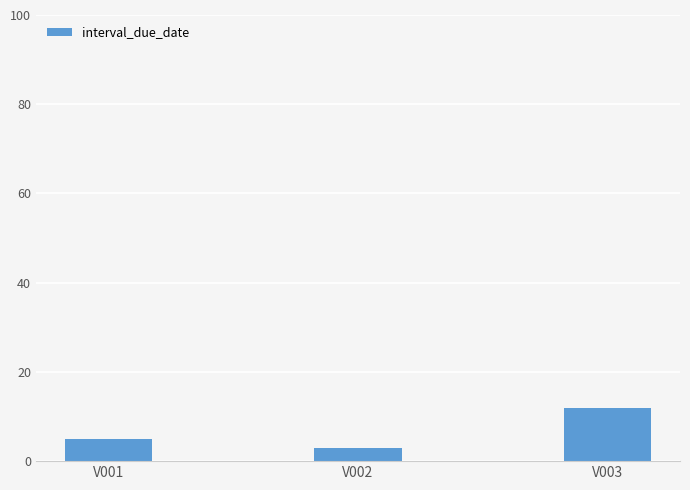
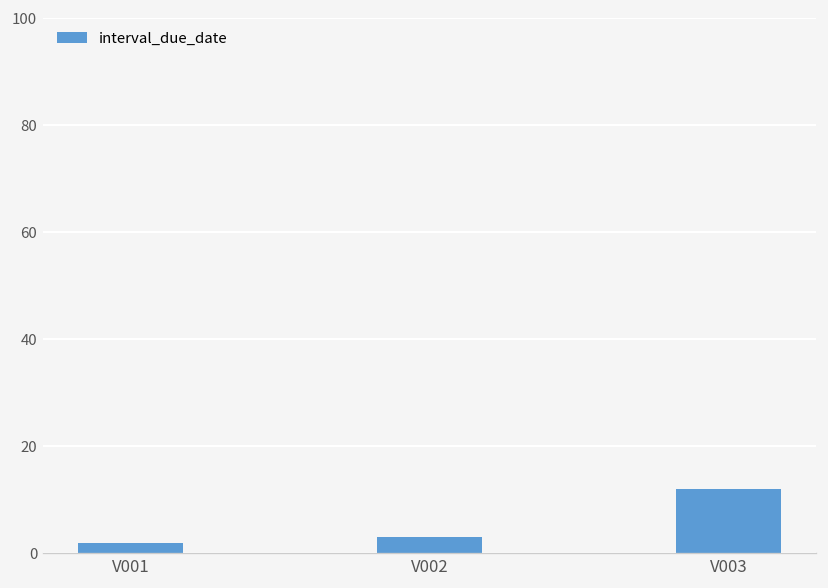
V001: 5 -> 2
